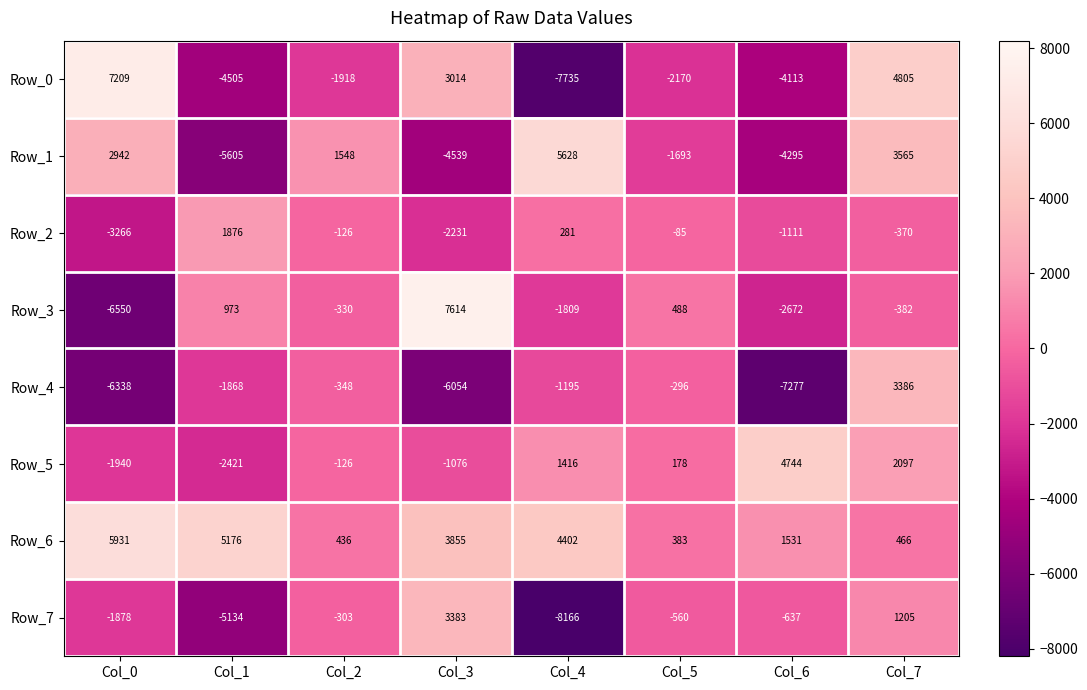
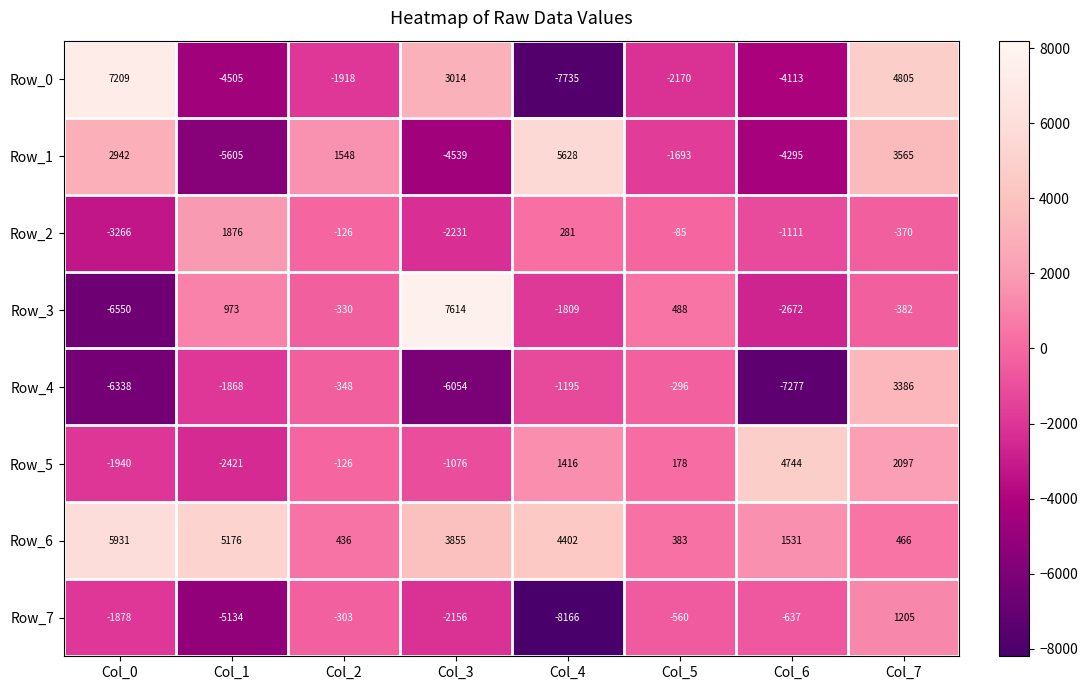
Row_7, Col_3: 3383 -> -2156
